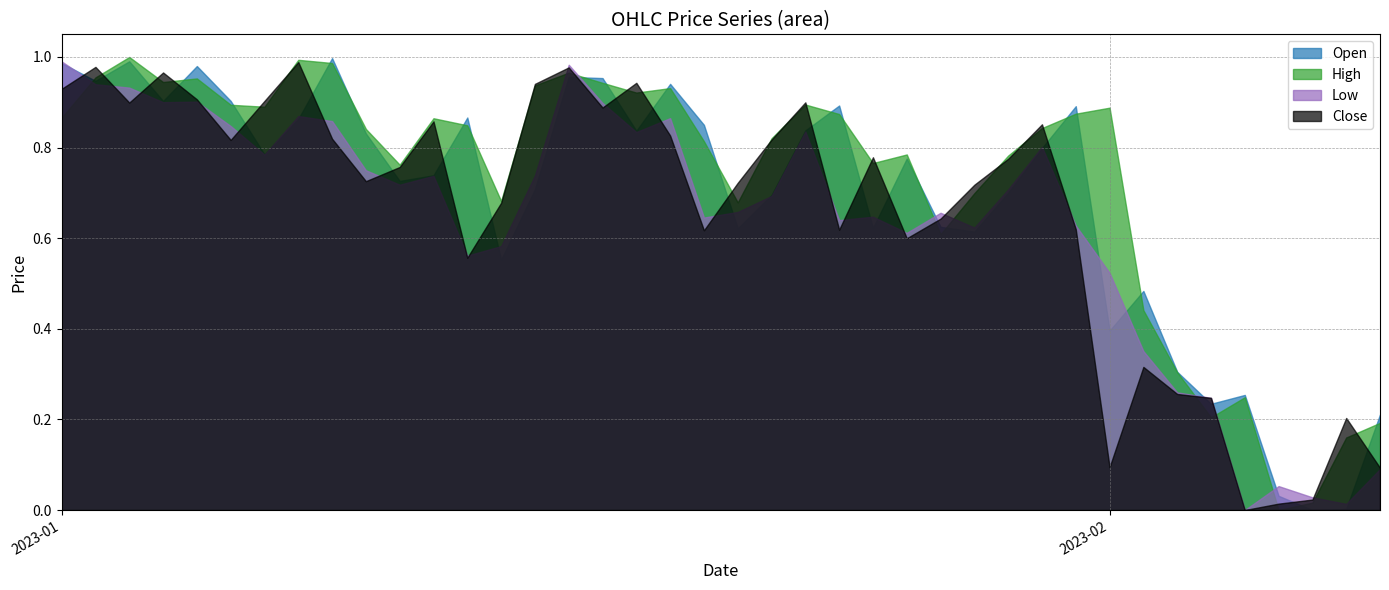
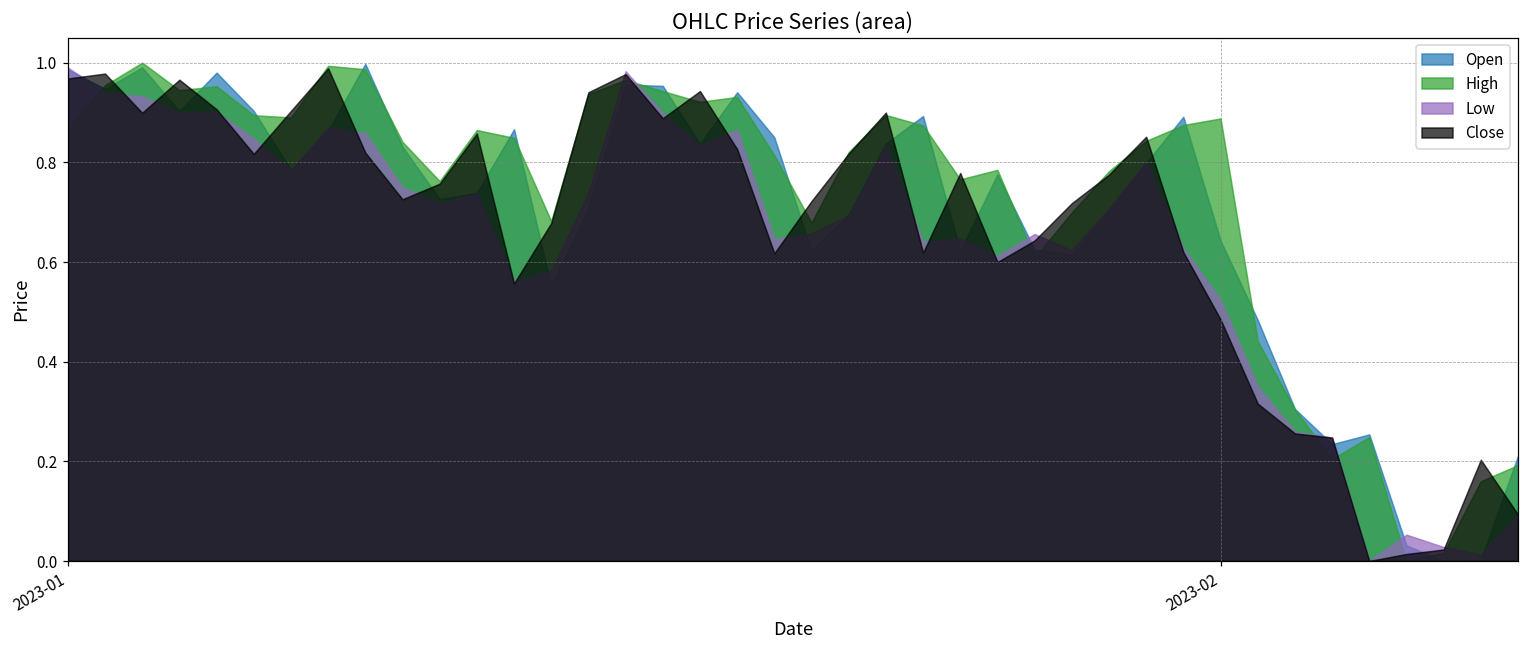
Close, 2023-01: 0.93 -> 0.97
Open, 2023-02: 0.40 -> 0.64
Close, 2023-02: 0.09 -> 0.49
